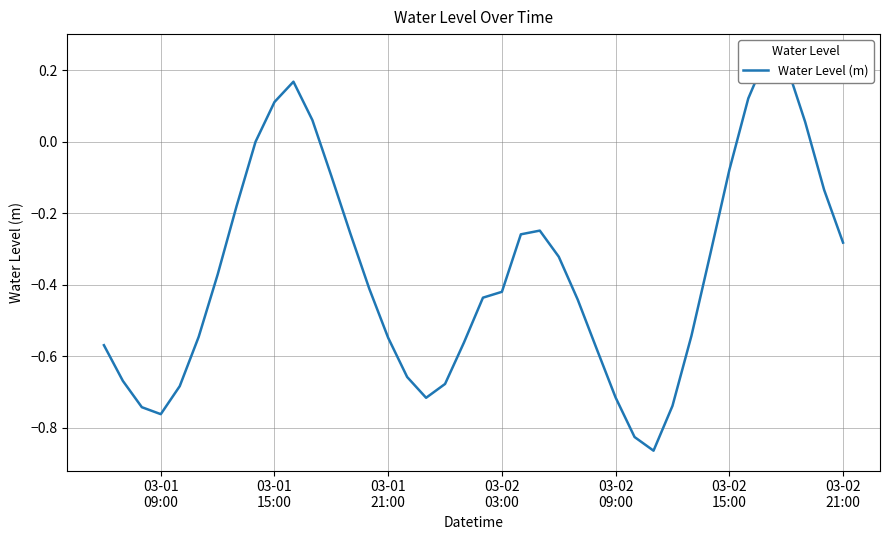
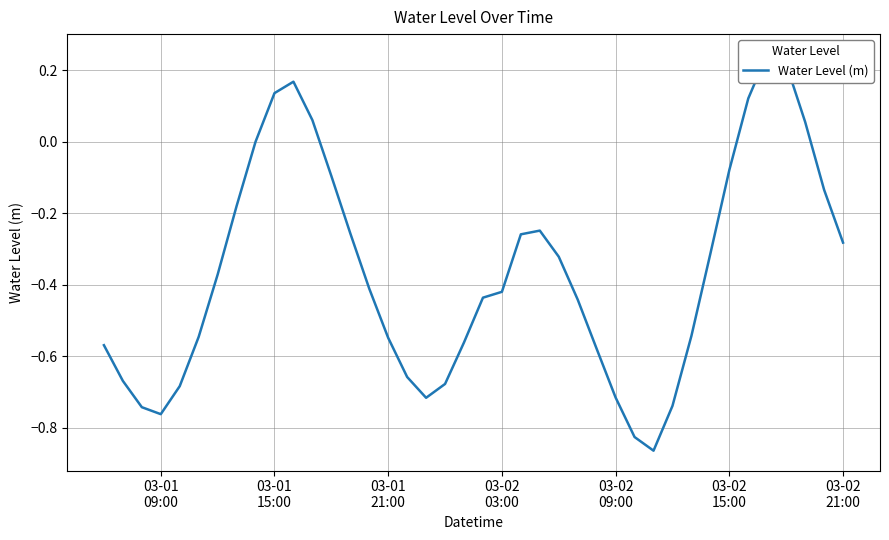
03-01 15:00: 0.11 -> 0.14
